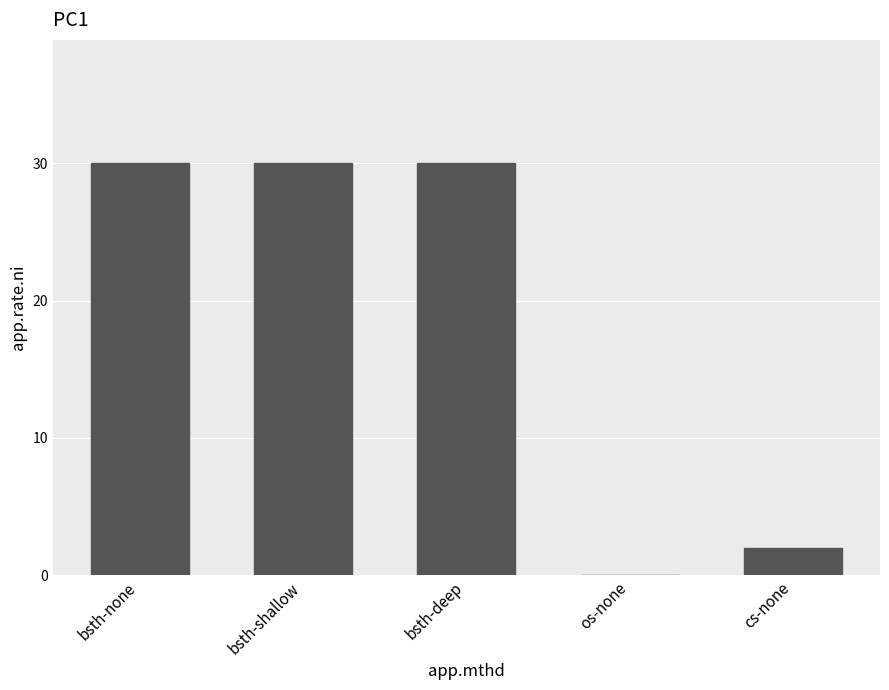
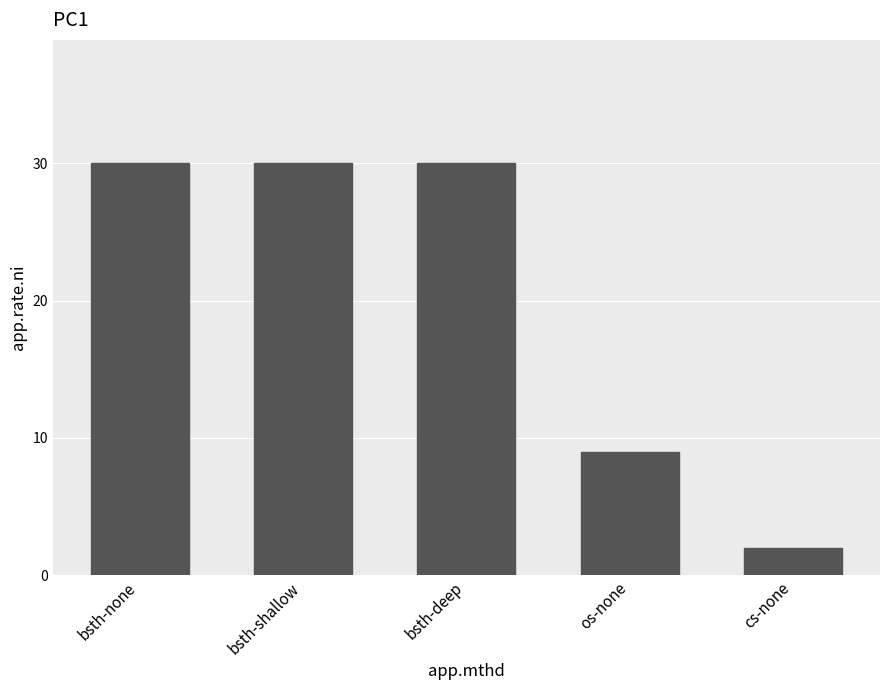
os-none: 0 -> 9
